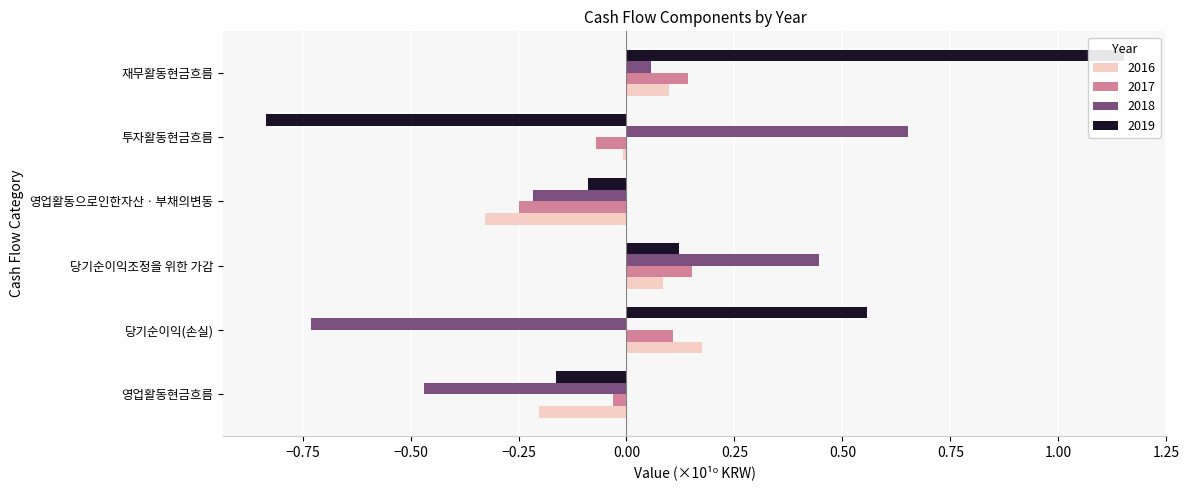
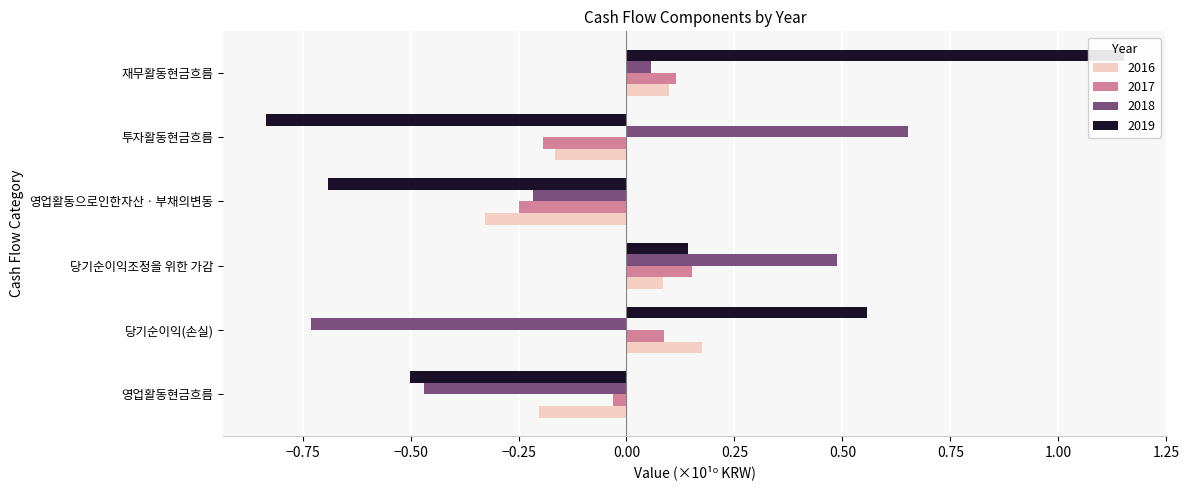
2017, 재무활동현금흐름: 0.14 -> 0.11
2017, 투자활동현금흐름: -0.07 -> -0.19
2016, 투자활동현금흐름: -0.01 -> -0.17
2019, 영업활동으로인한자산ㆍ부채의변동: -0.09 -> -0.69
2019, 당기순이익조정을 위한 가감: 0.12 -> 0.14
2018, 당기순이익조정을 위한 가감: 0.45 -> 0.49
2017, 당기순이익(손실): 0.11 -> 0.09
2019, 영업활동현금흐름: -0.16 -> -0.50
